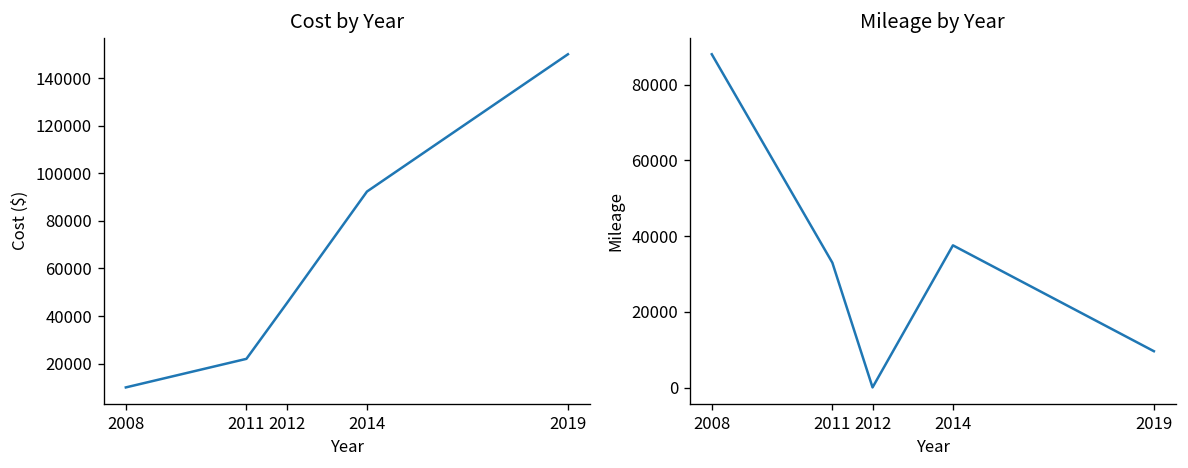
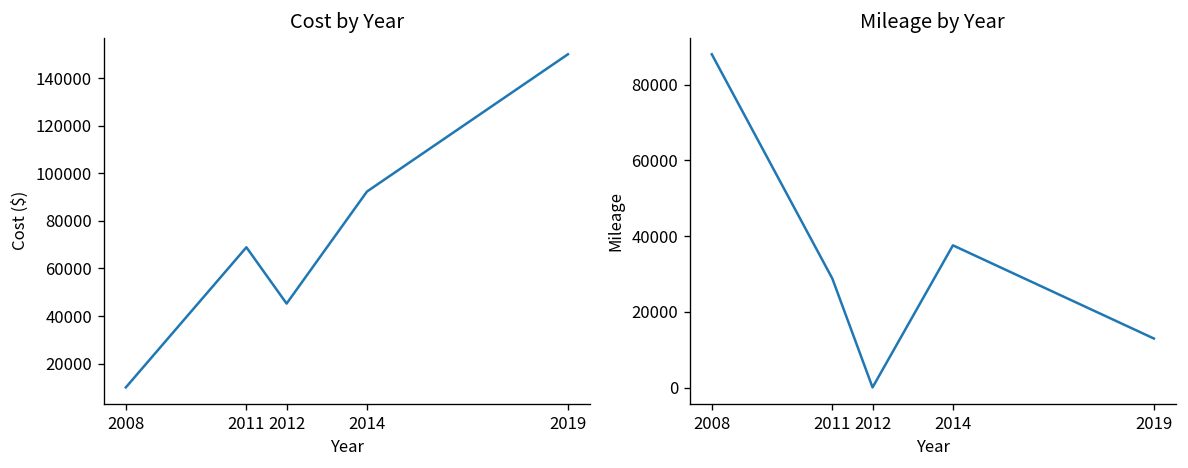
Cost by Year, 2011: 22000 -> 69000
Mileage by Year, 2011: 33000 -> 29000
Mileage by Year, 2019: 10000 -> 13000
